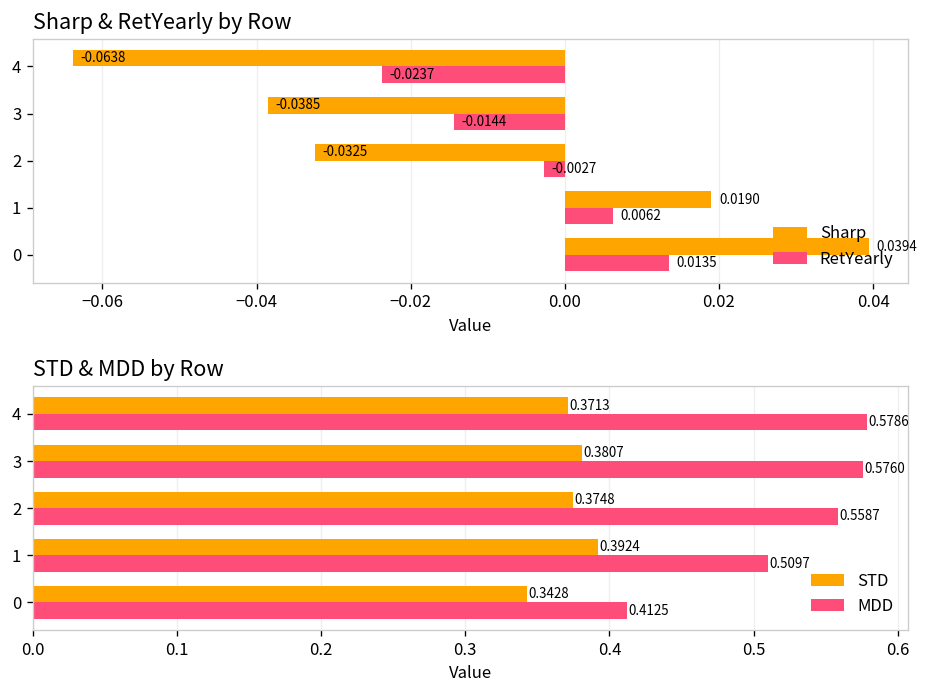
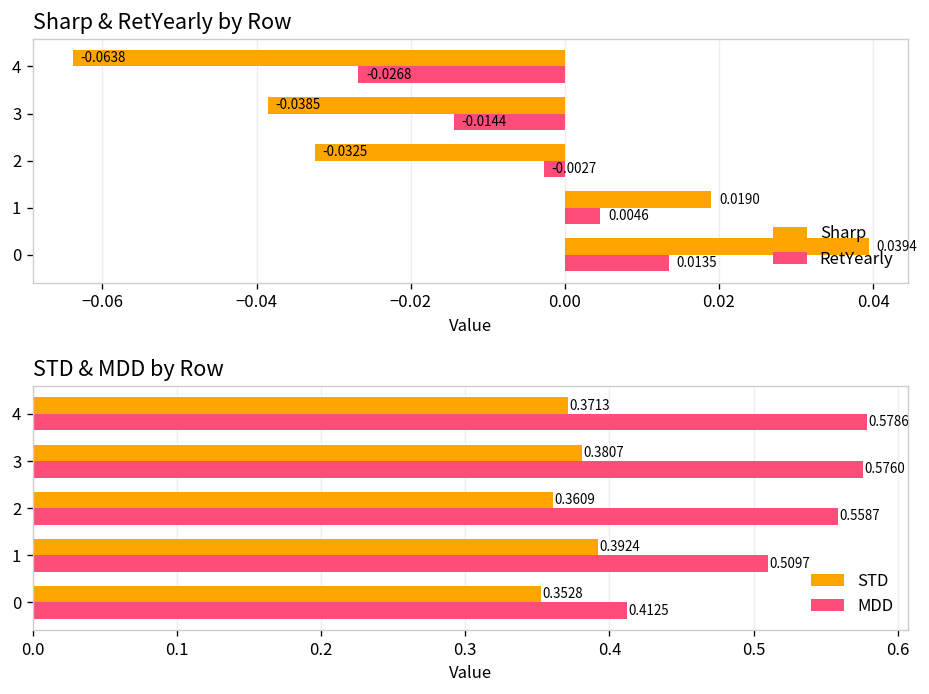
Sharp & RetYearly by Row, RetYearly, 4: -0.0237 -> -0.0268
Sharp & RetYearly by Row, RetYearly, 1: 0.0062 -> 0.0046
STD & MDD by Row, STD, 2: 0.3748 -> 0.3609
STD & MDD by Row, STD, 0: 0.3428 -> 0.3528
